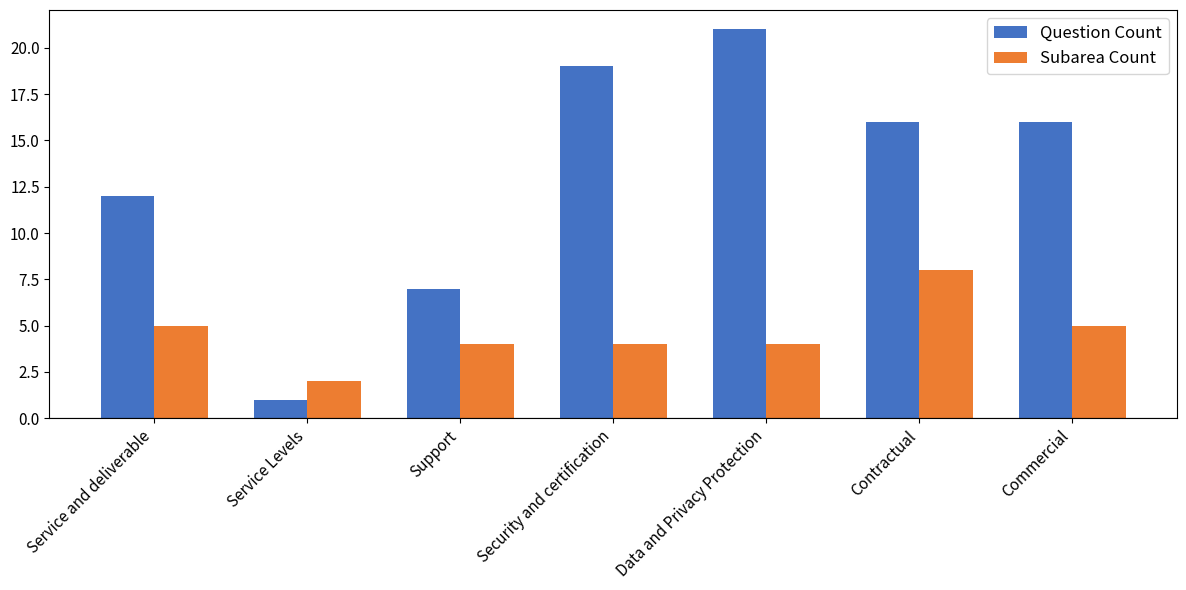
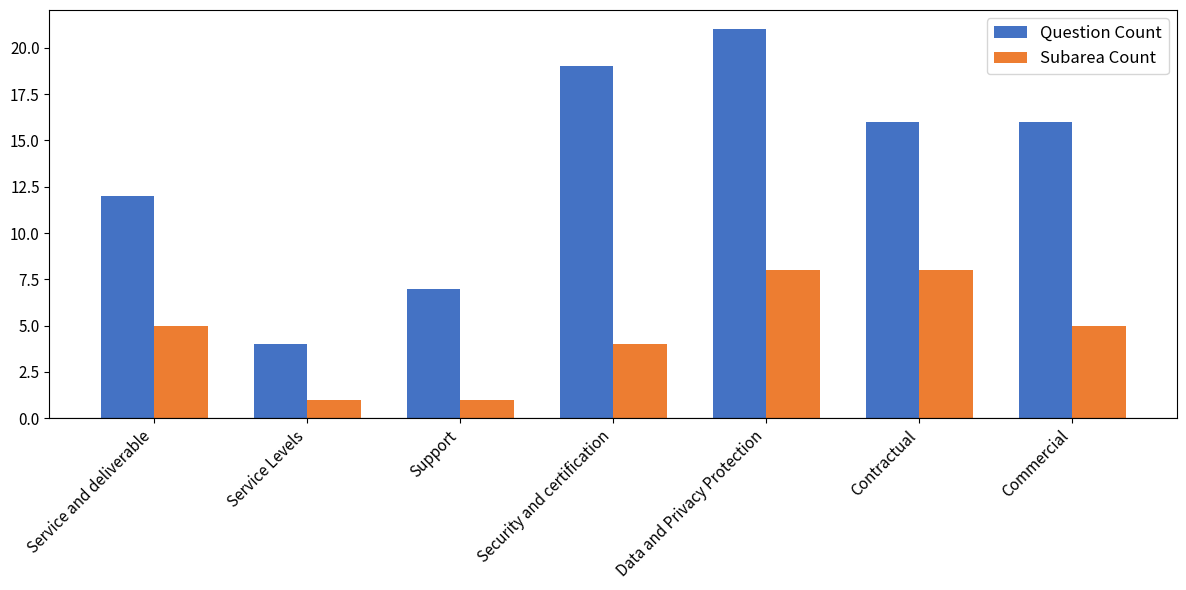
Question Count, Service Levels: 1 -> 4
Subarea Count, Service Levels: 2 -> 1
Subarea Count, Support: 4 -> 1
Subarea Count, Data and Privacy Protection: 4 -> 8
